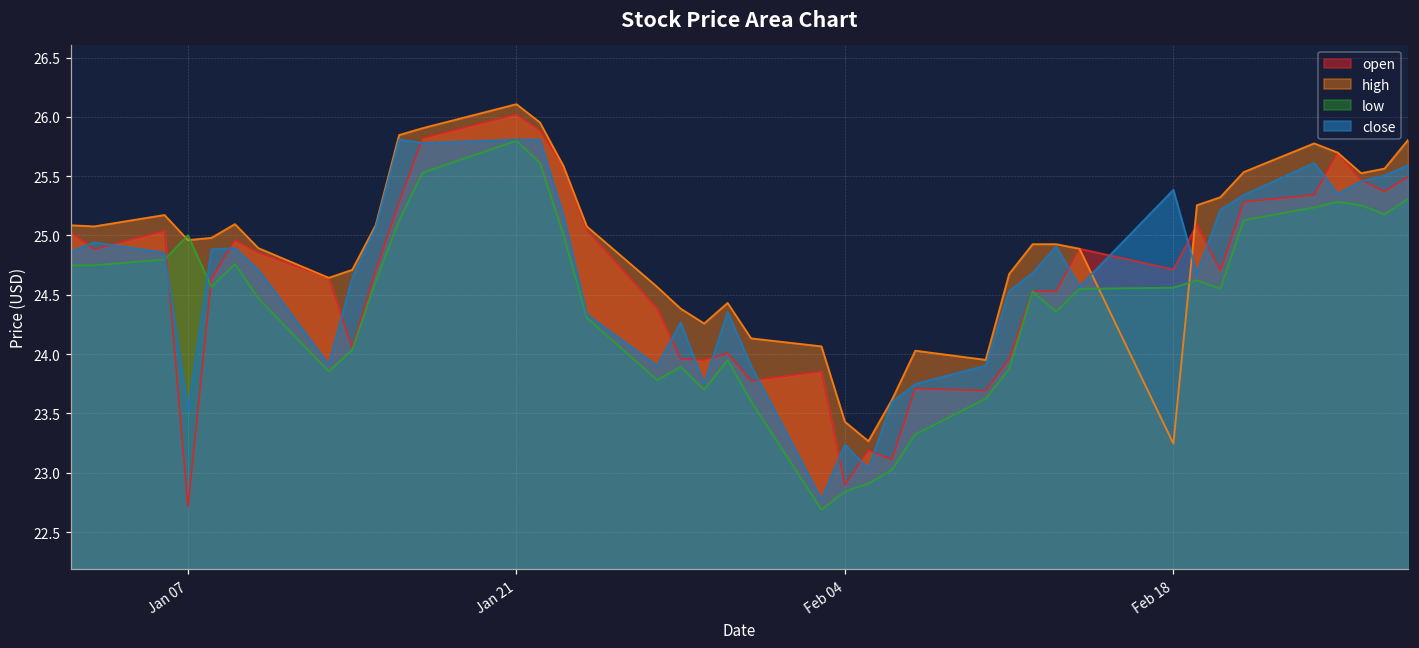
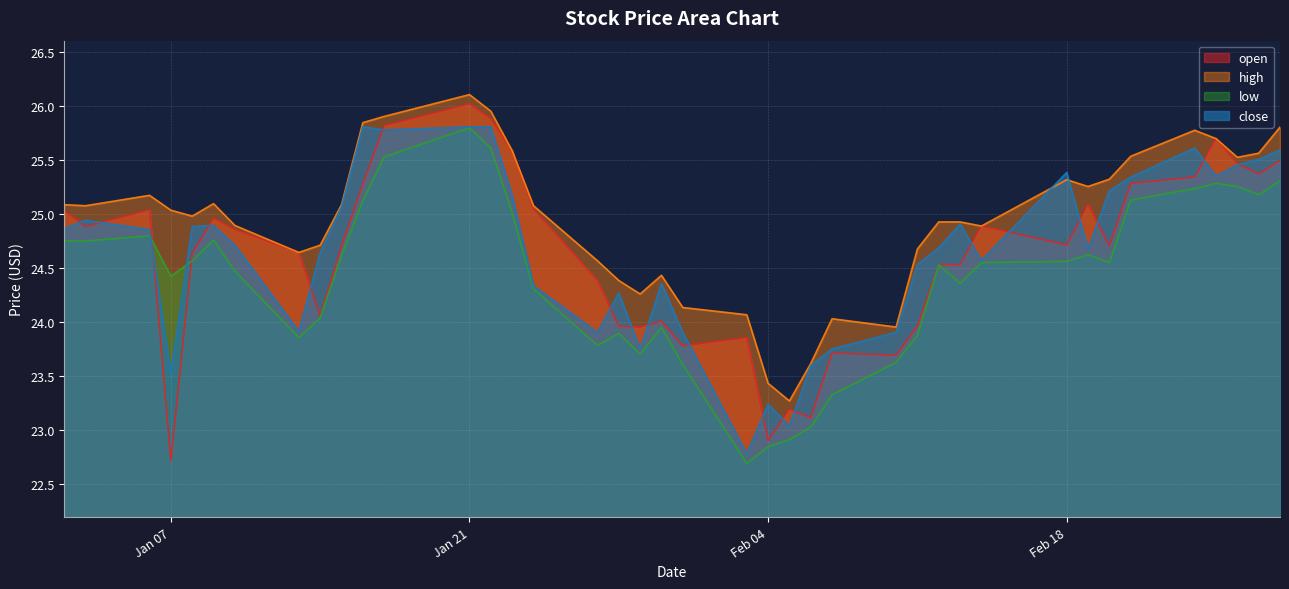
high, Jan 07: 24.96 -> 25.04
low, Jan 07: 25.00 -> 24.42
high, Feb 18: 23.25 -> 25.32
